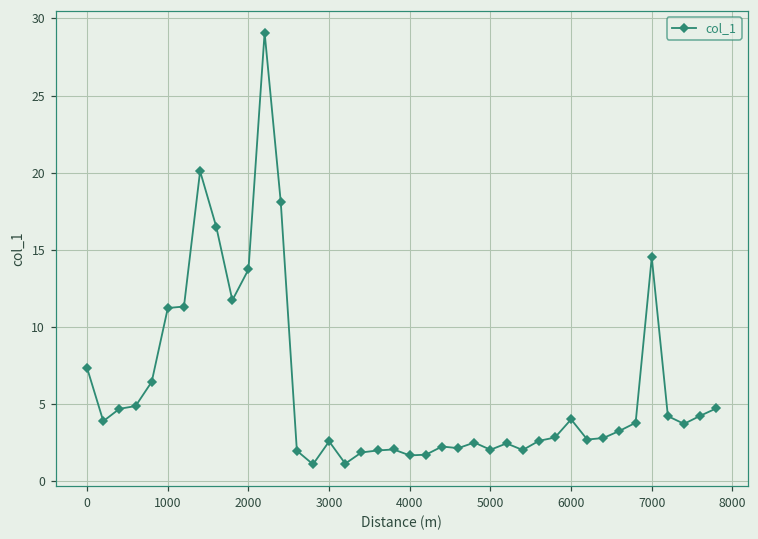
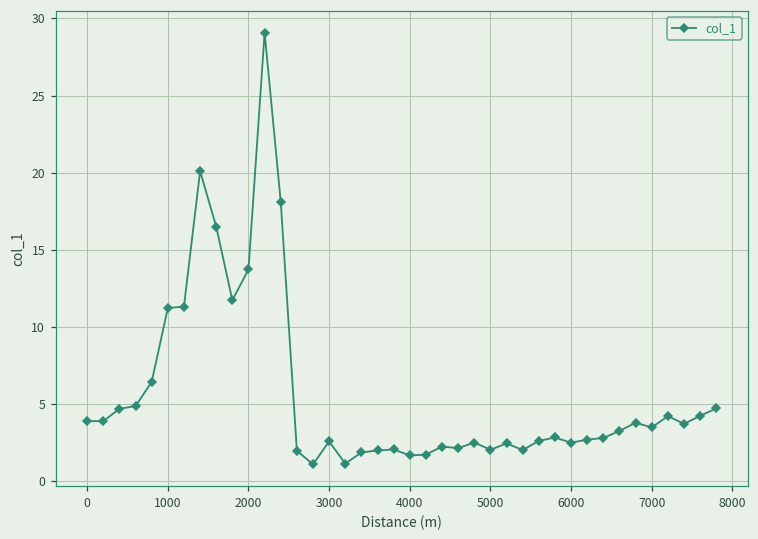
0: 7.3 -> 3.9
6000: 4.0 -> 2.5
7000: 14.5 -> 3.5
